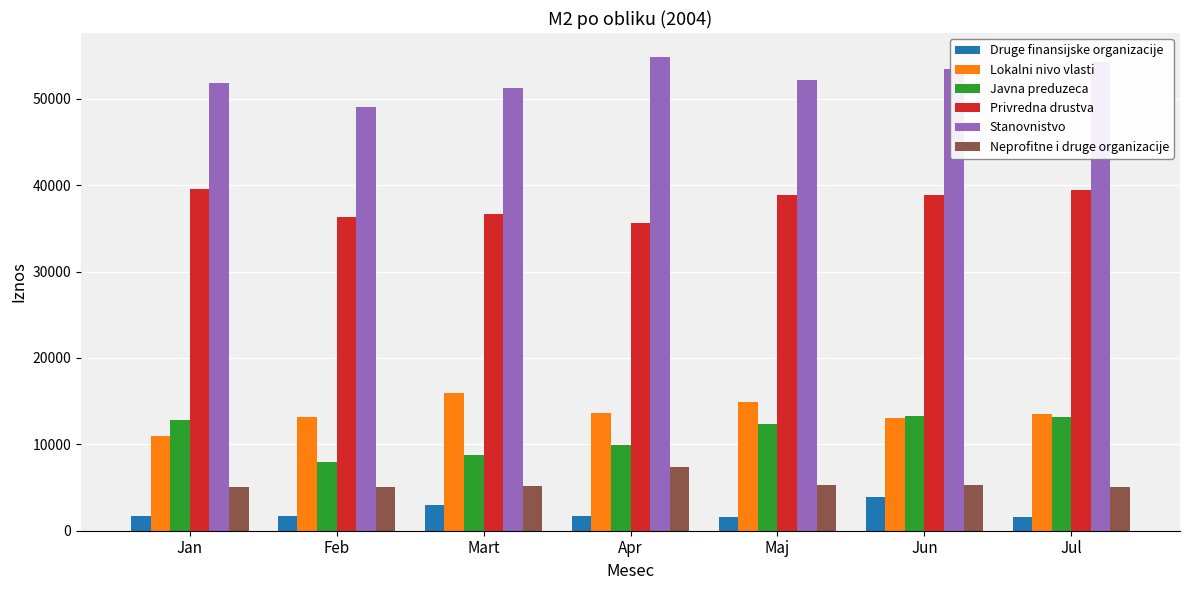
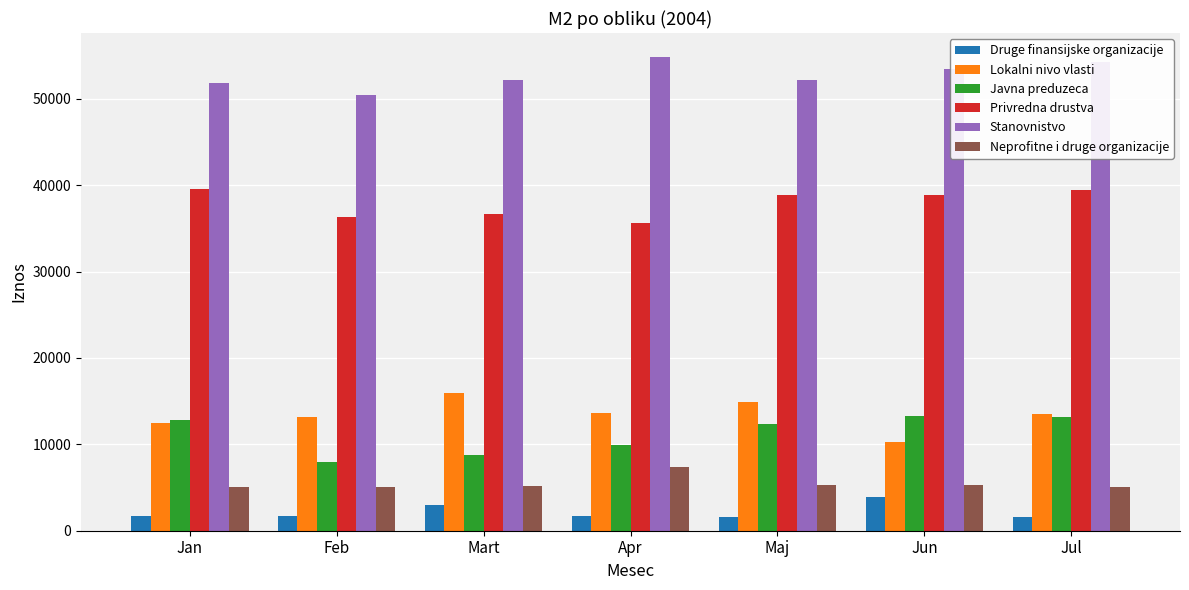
Lokalni nivo vlasti, Jan: 11000 -> 12000
Stanovnistvo, Feb: 49000 -> 50000
Stanovnistvo, Mart: 51000 -> 52000
Lokalni nivo vlasti, Jun: 13000 -> 10000
